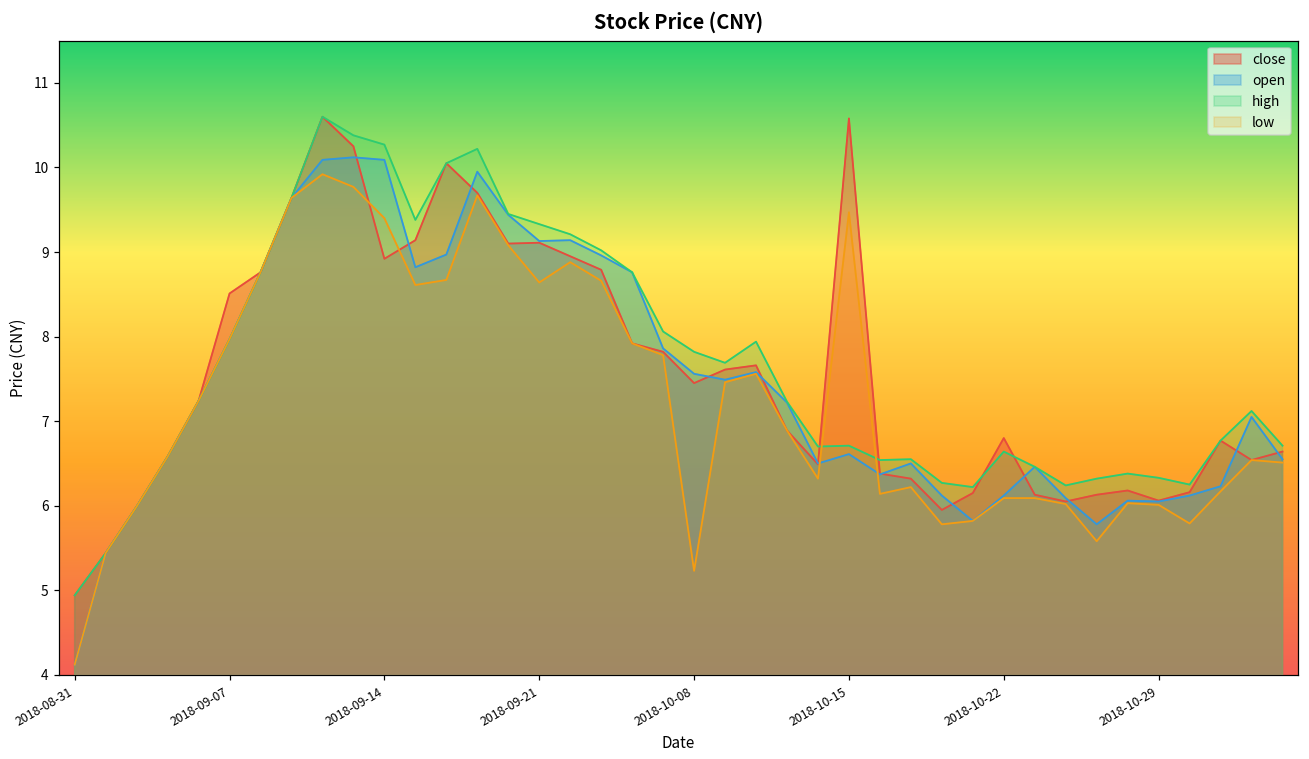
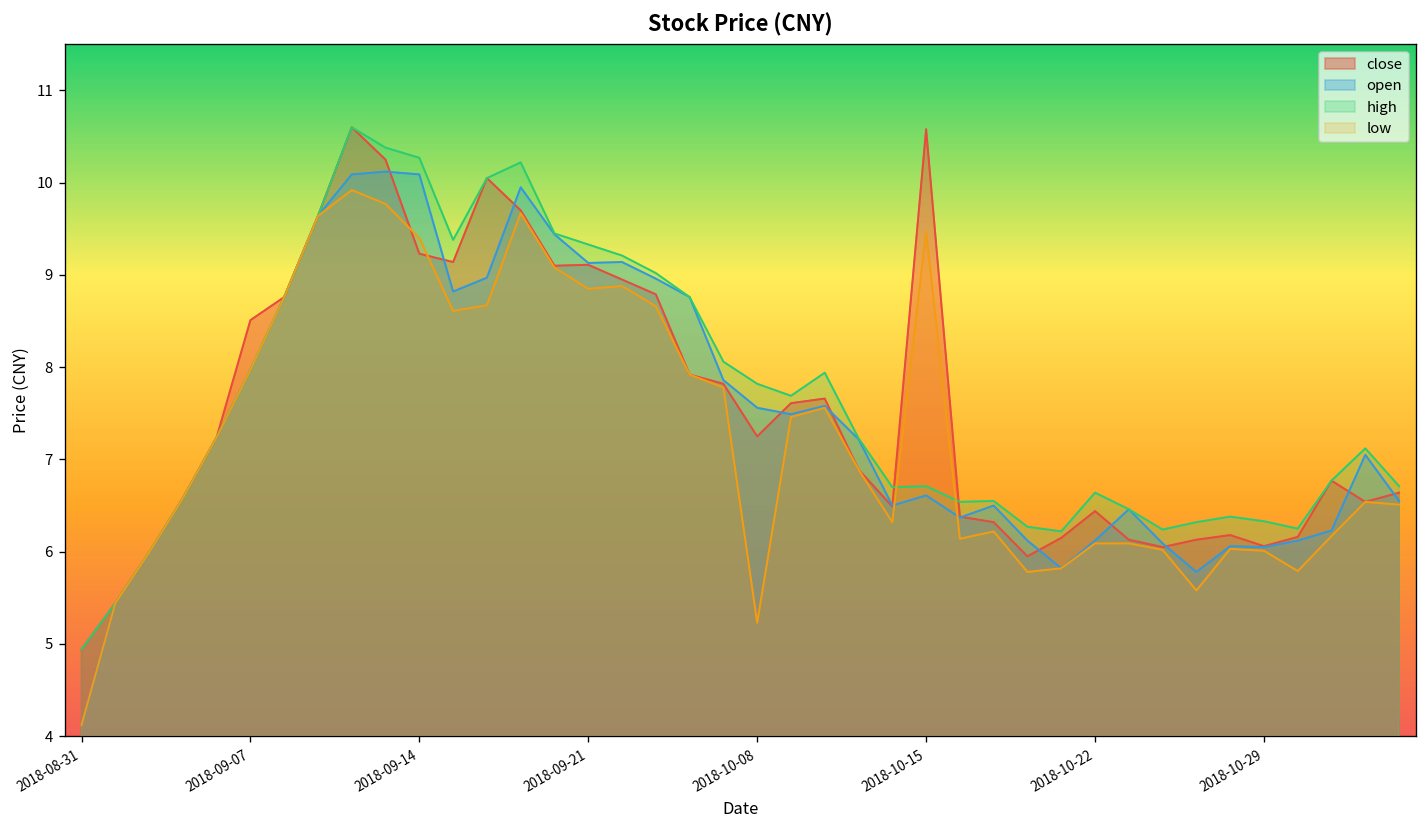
close, 2018-09-14: 8.9 -> 9.2
low, 2018-09-21: 8.6 -> 8.9
close, 2018-10-08: 7.5 -> 7.3
close, 2018-10-22: 6.8 -> 6.4
